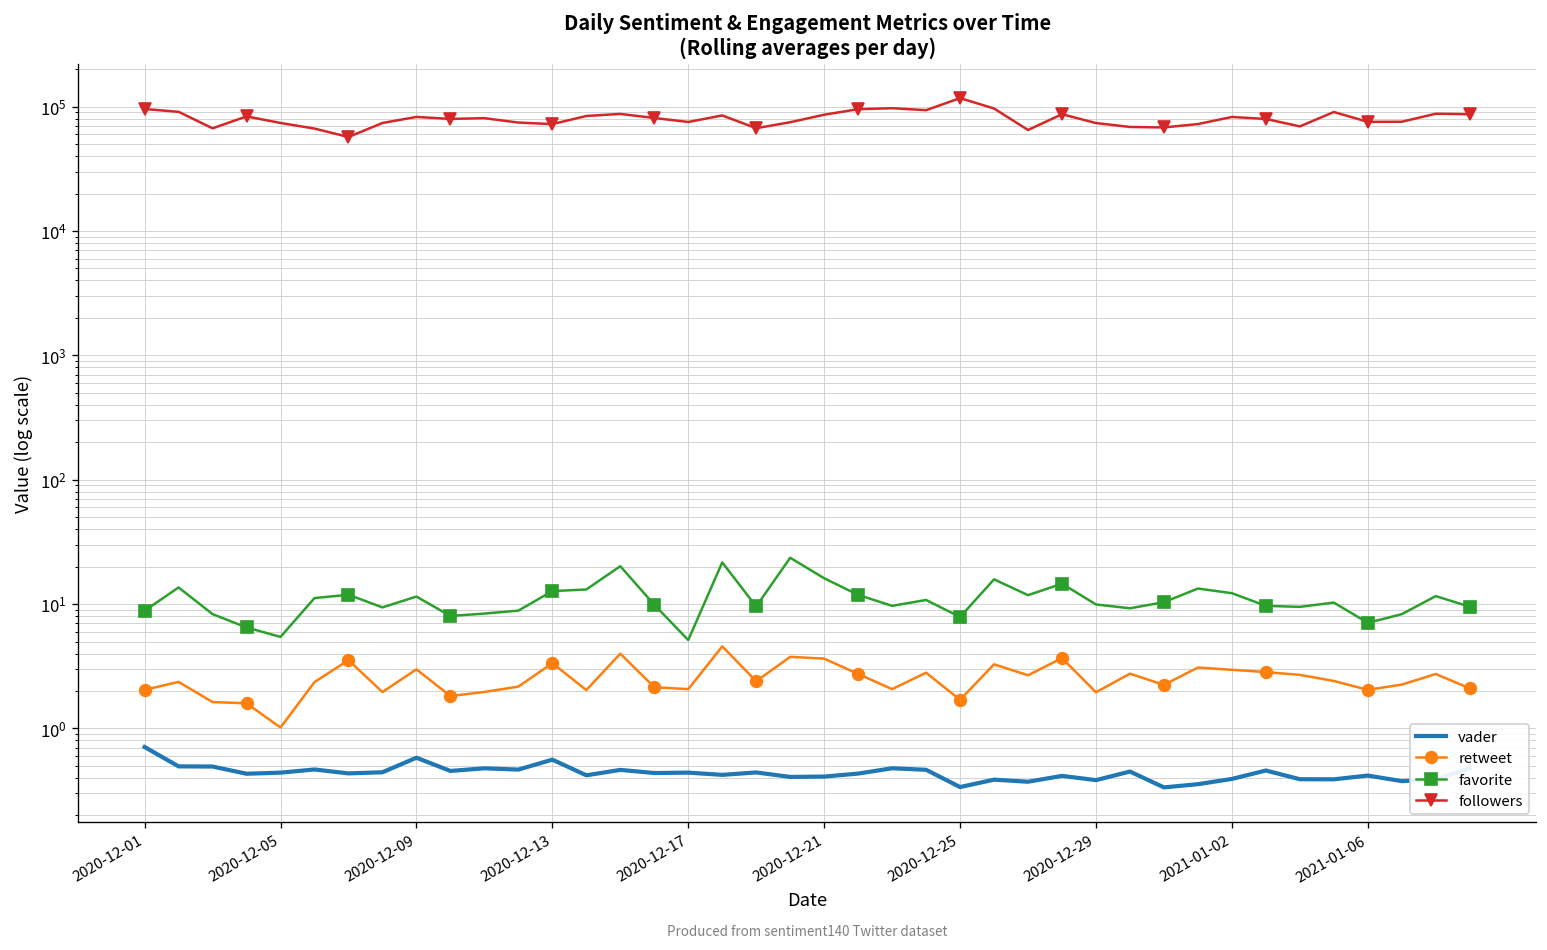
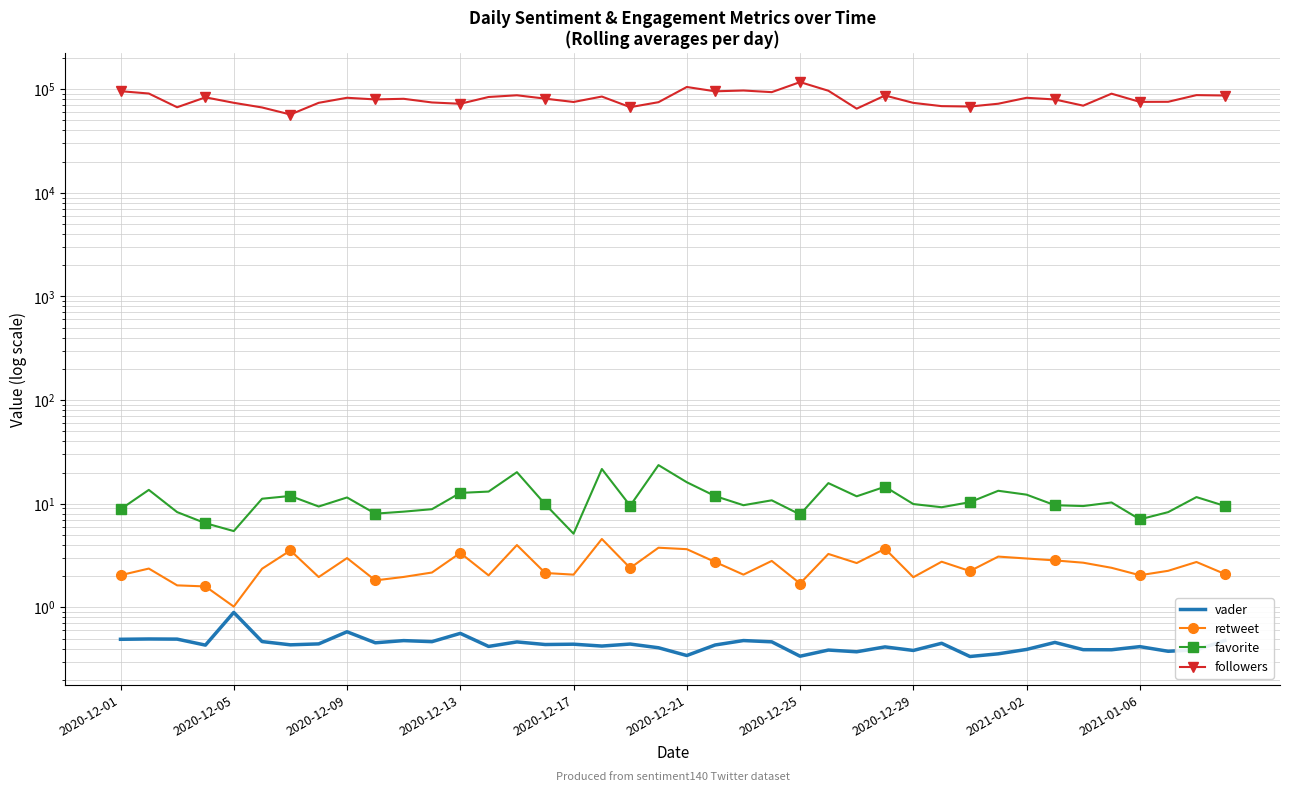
vader, 2020-12-01: 0.7 -> 0.5
vader, 2020-12-05: 0.44 -> 0.9
vader, 2020-12-21: 0.41 -> 0.34
followers, 2020-12-21: 90000 -> 100000
